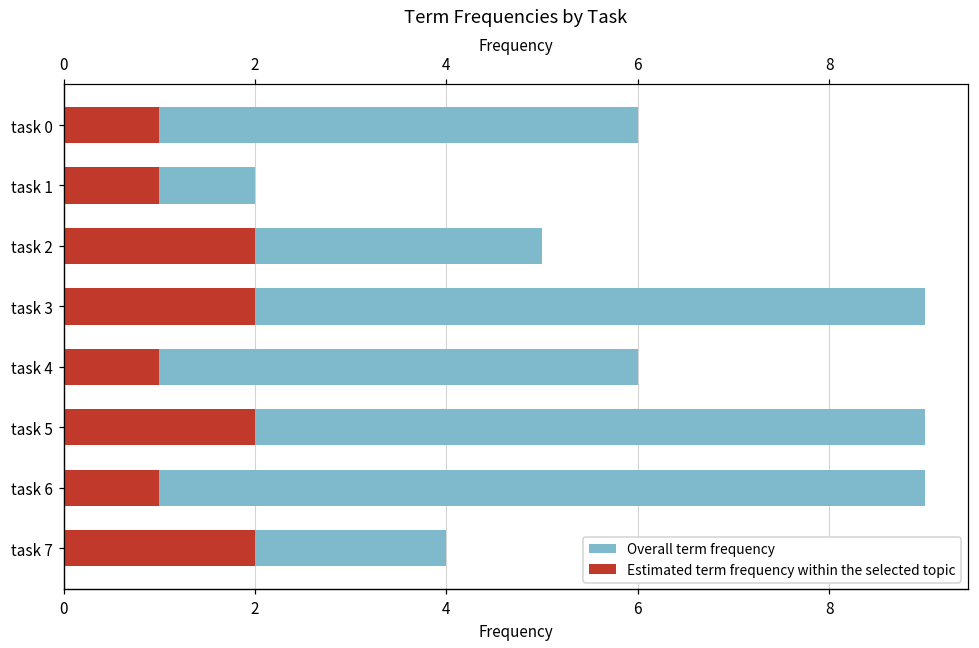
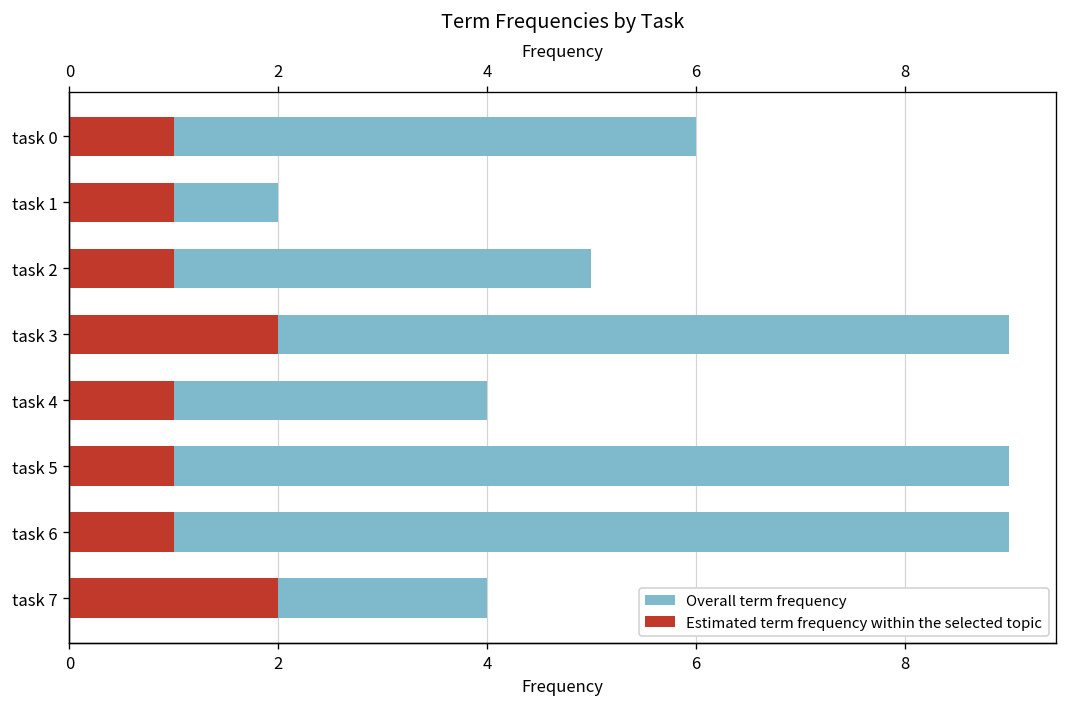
Estimated term frequency within the selected topic, task 2: 2 -> 1
Overall term frequency, task 4: 6 -> 4
Estimated term frequency within the selected topic, task 5: 2 -> 1
